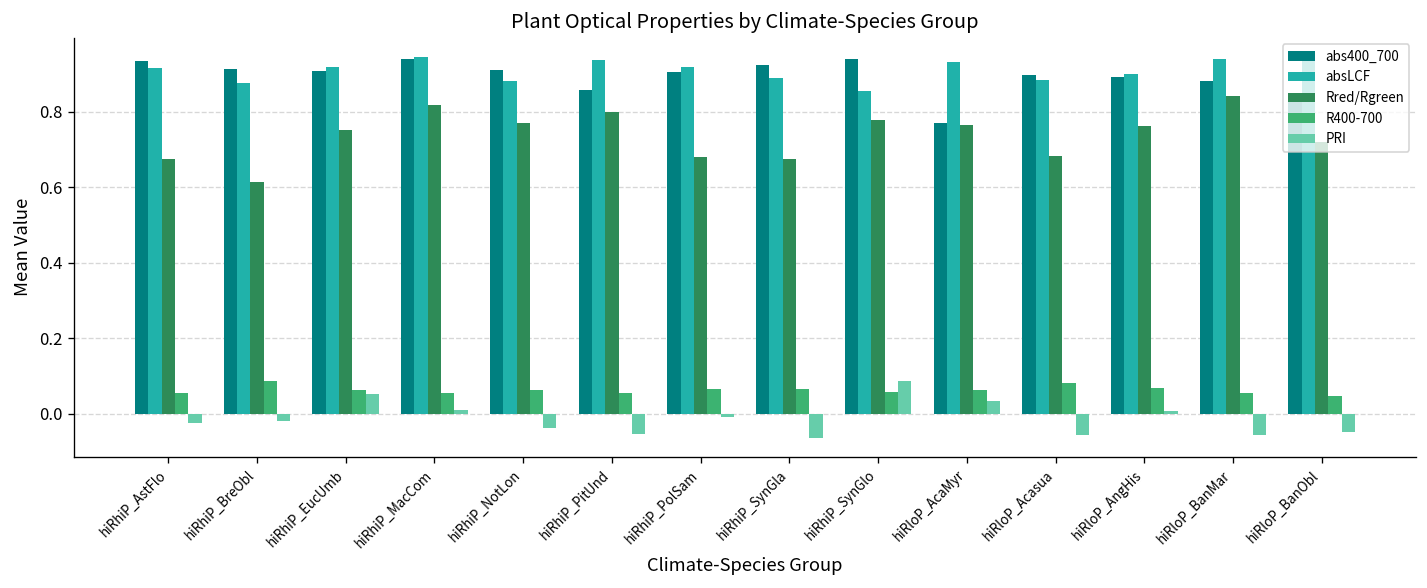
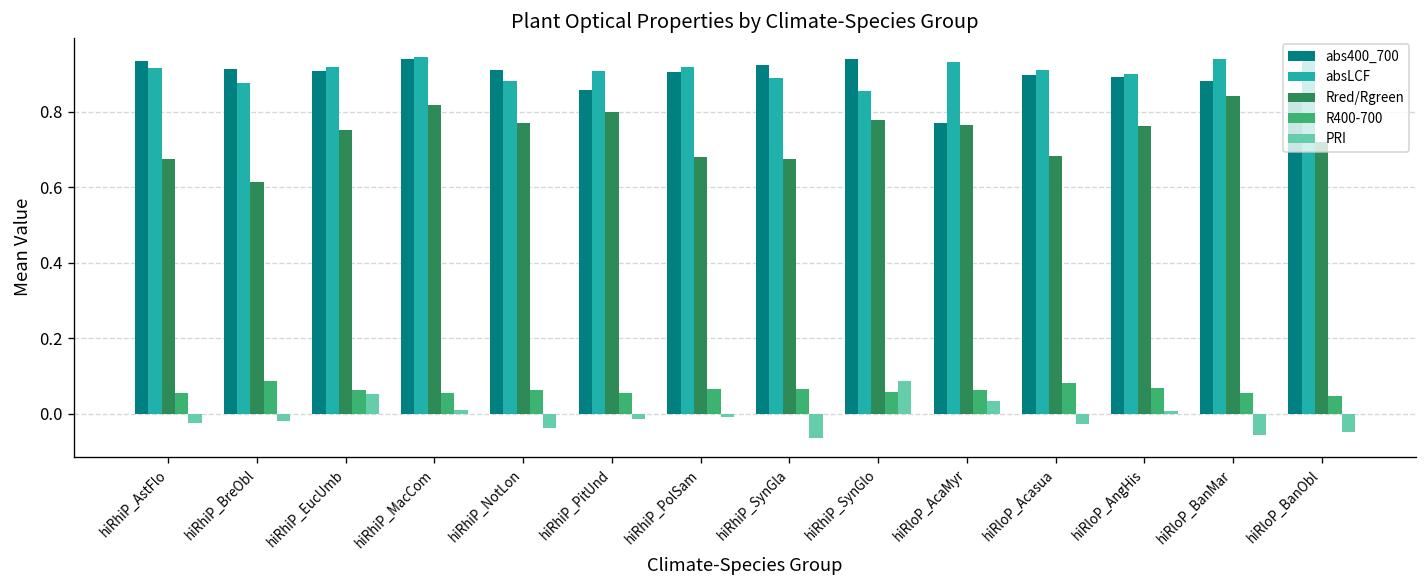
absLCF, hiRhiP_PitUnd: 0.94 -> 0.91
PRI, hiRhiP_PitUnd: -0.05 -> -0.01
absLCF, hiRloP_Acasua: 0.88 -> 0.91
PRI, hiRloP_Acasua: -0.06 -> -0.03
